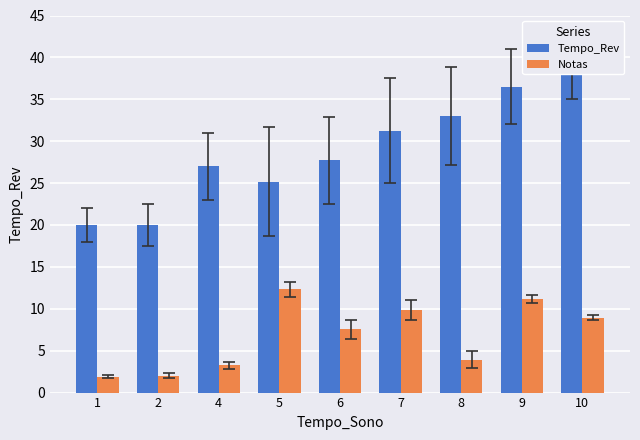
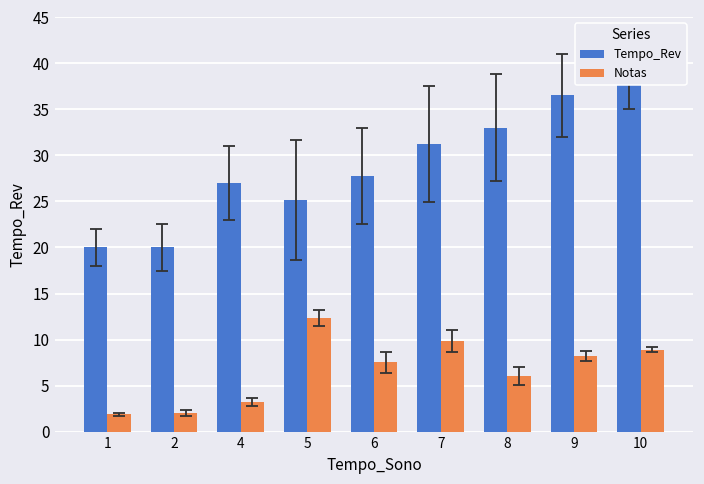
Notas, 8: 4 -> 6
Notas, 9: 11 -> 8
